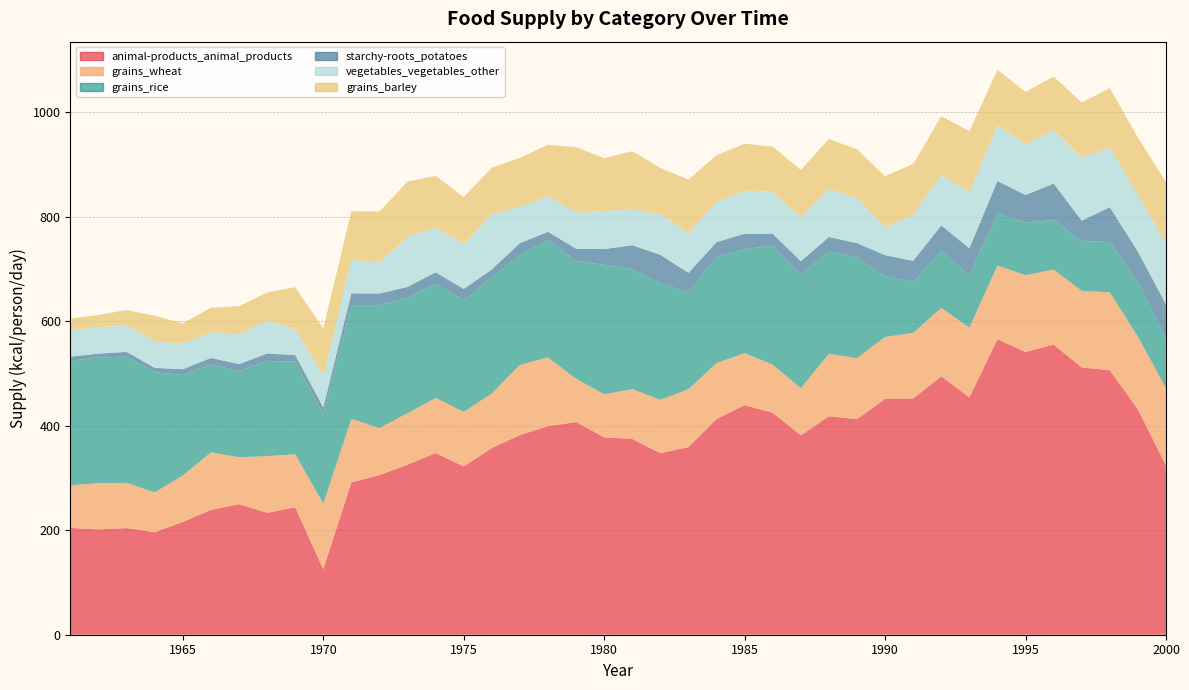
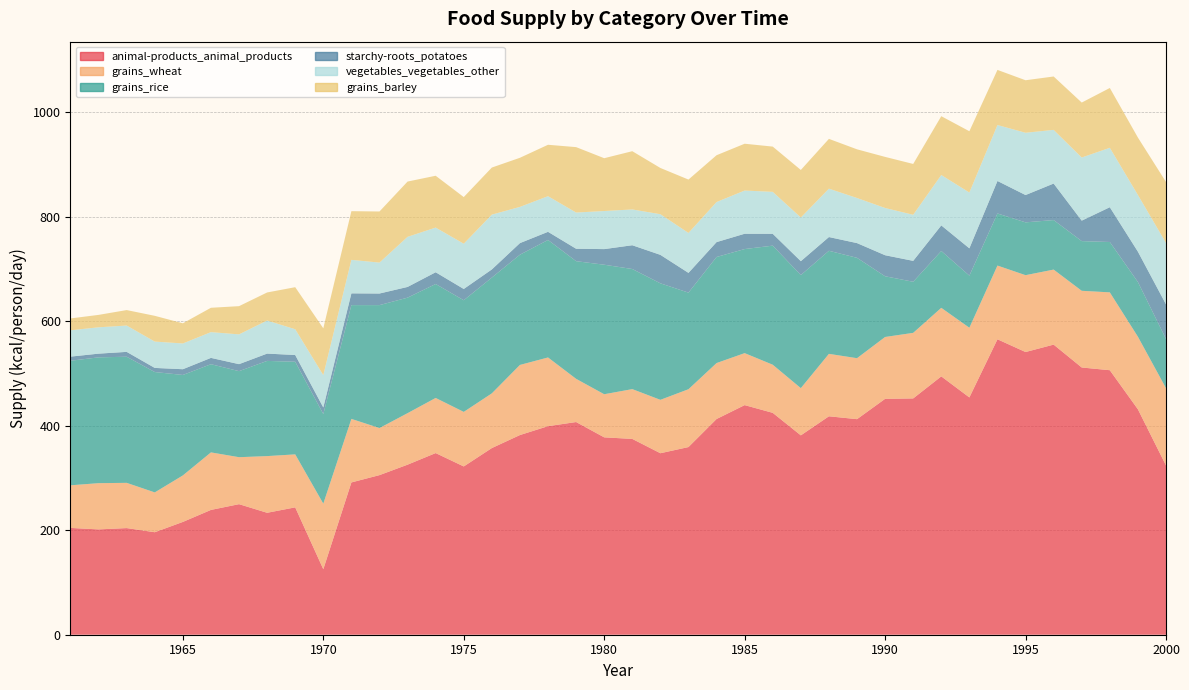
vegetables_vegetables_other, 1990: 50 -> 90
vegetables_vegetables_other, 1995: 100 -> 120
